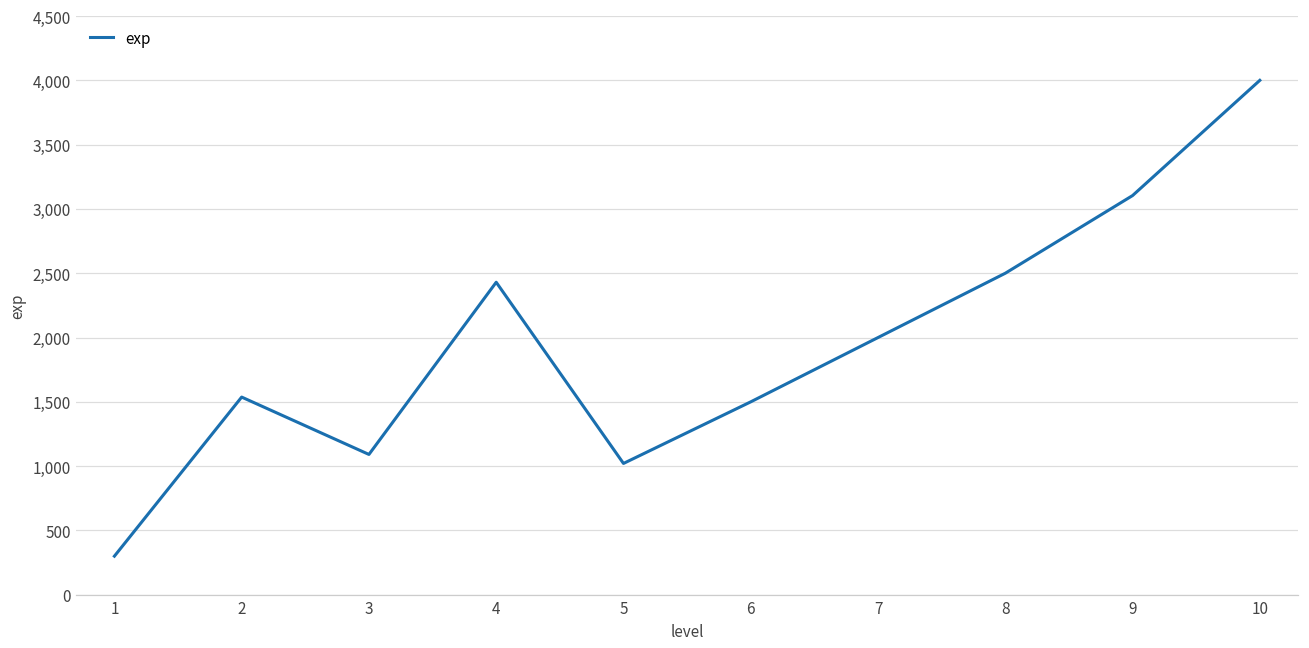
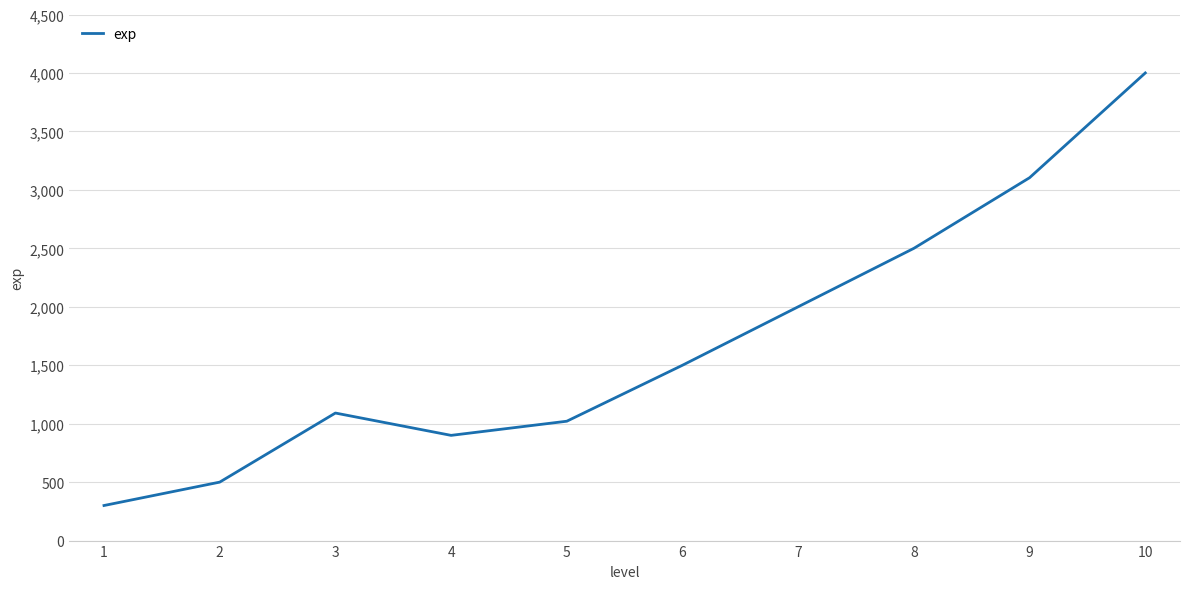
2: 1,540 -> 500
4: 2,430 -> 900
